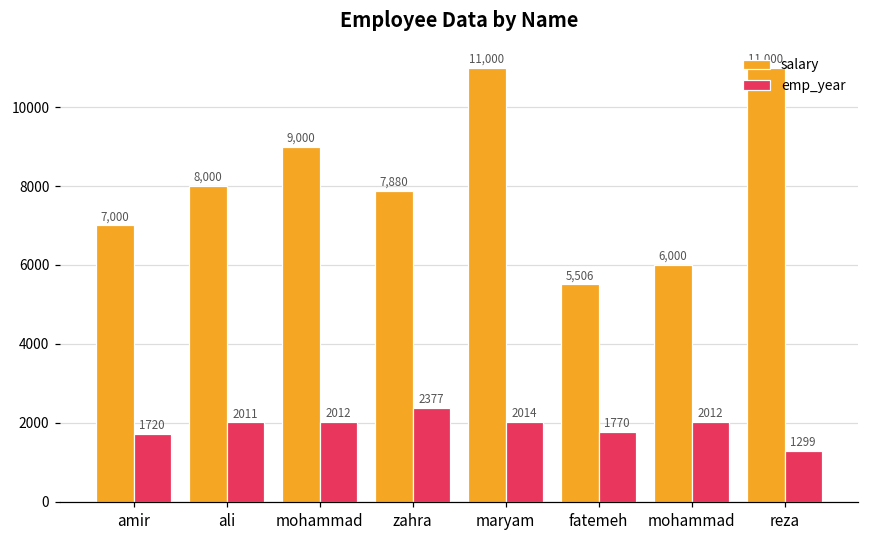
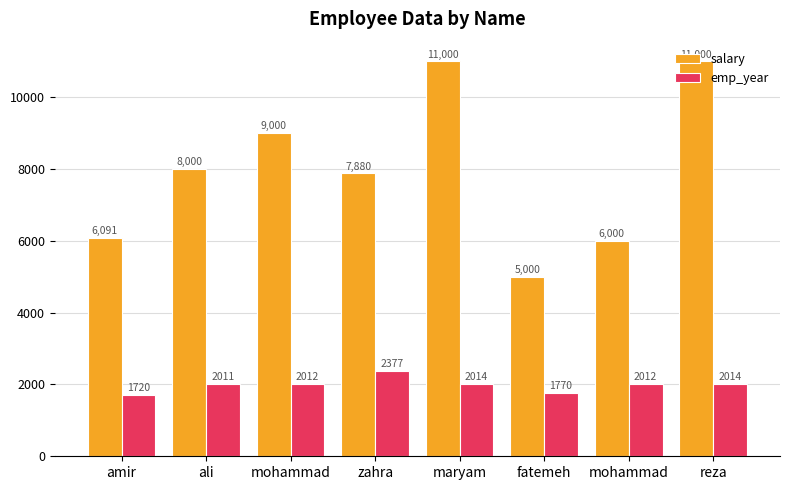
salary, amir: 7,000 -> 6,091
salary, fatemeh: 5,506 -> 5,000
emp_year, reza: 1299 -> 2014
